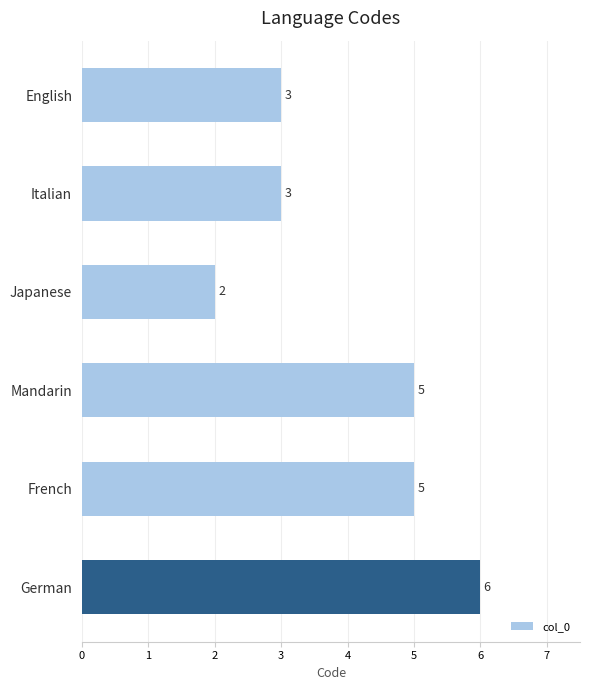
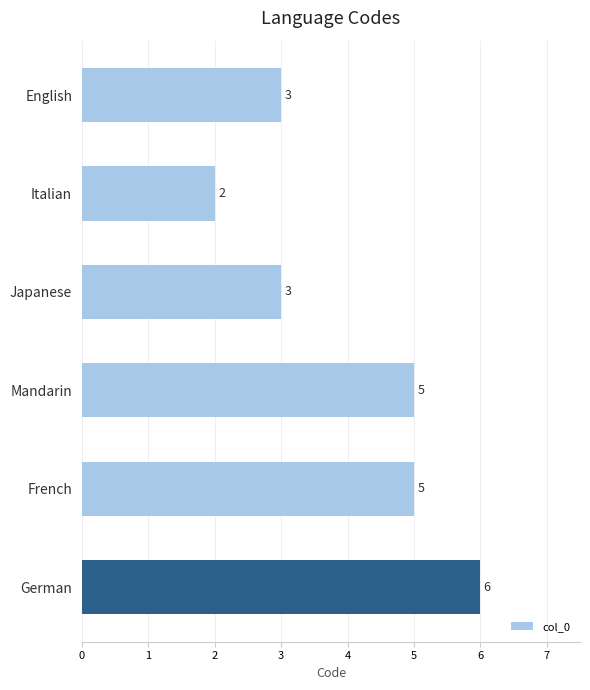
Italian: 3 -> 2
Japanese: 2 -> 3
